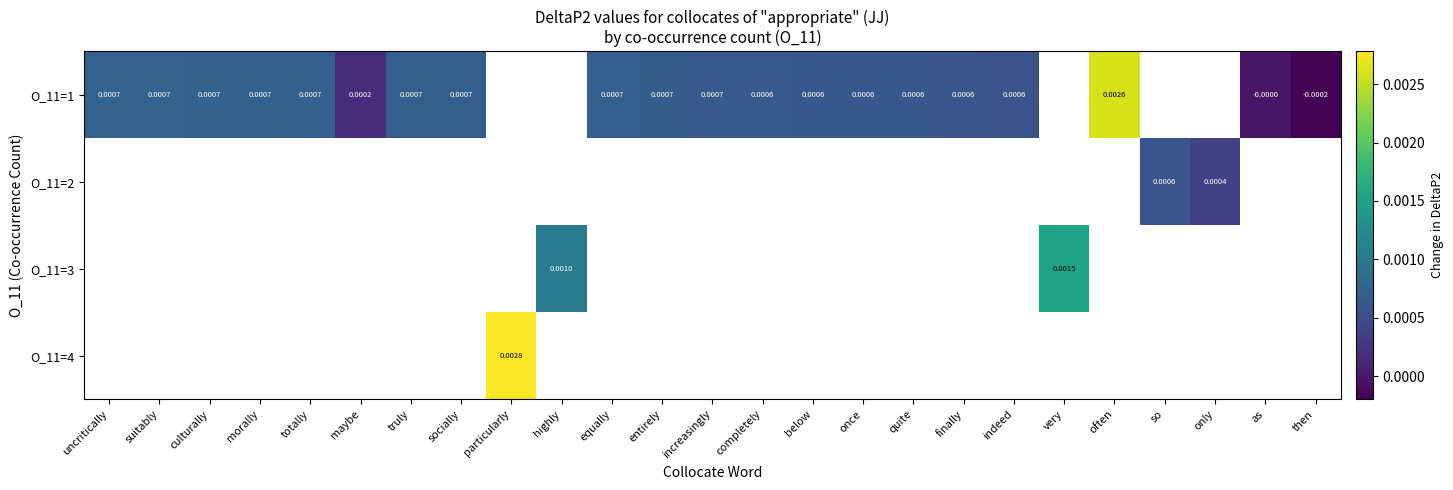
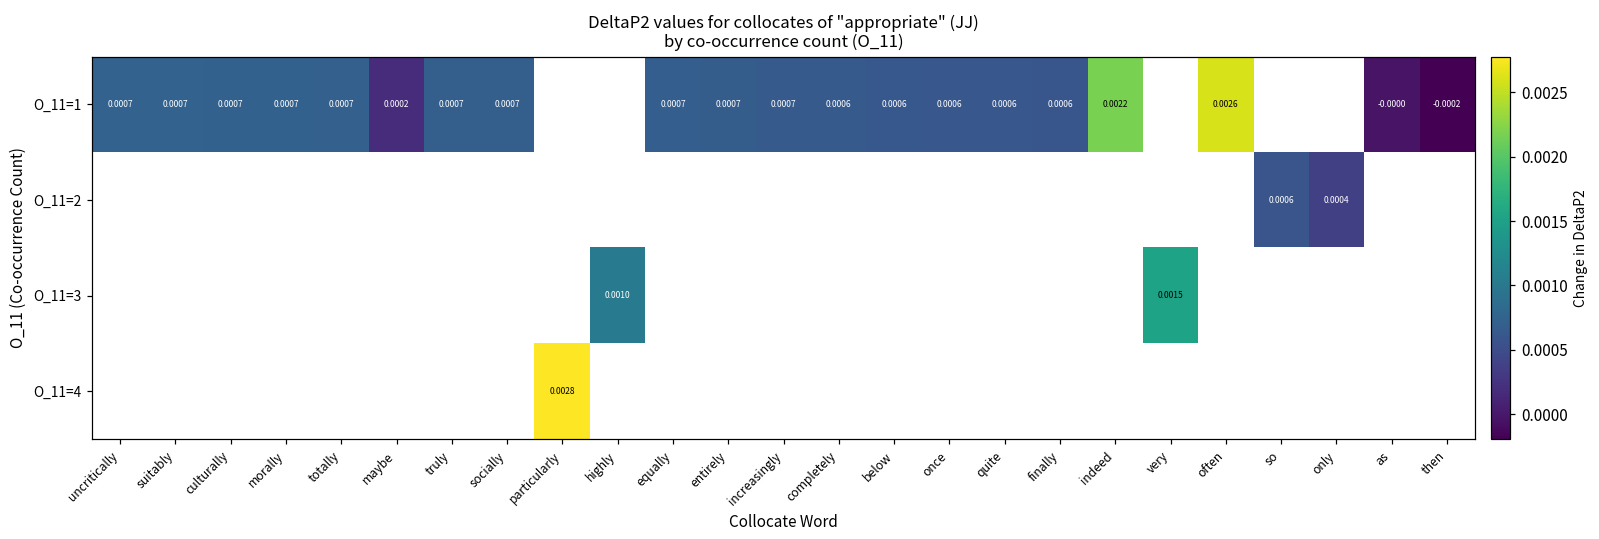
O_11=1, indeed: 0.0006 -> 0.0022
